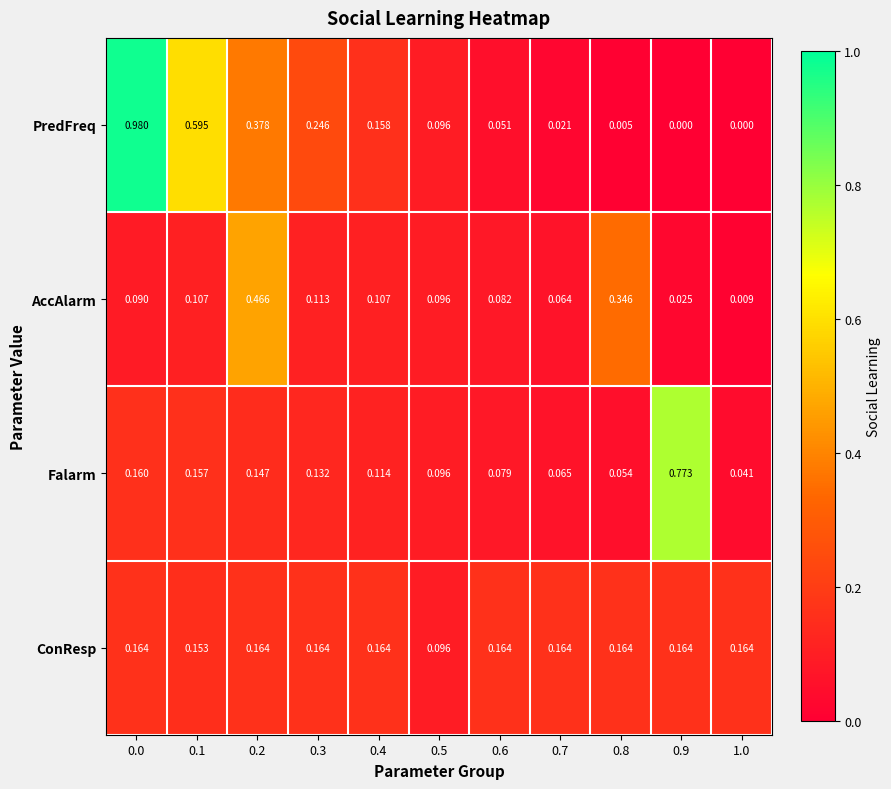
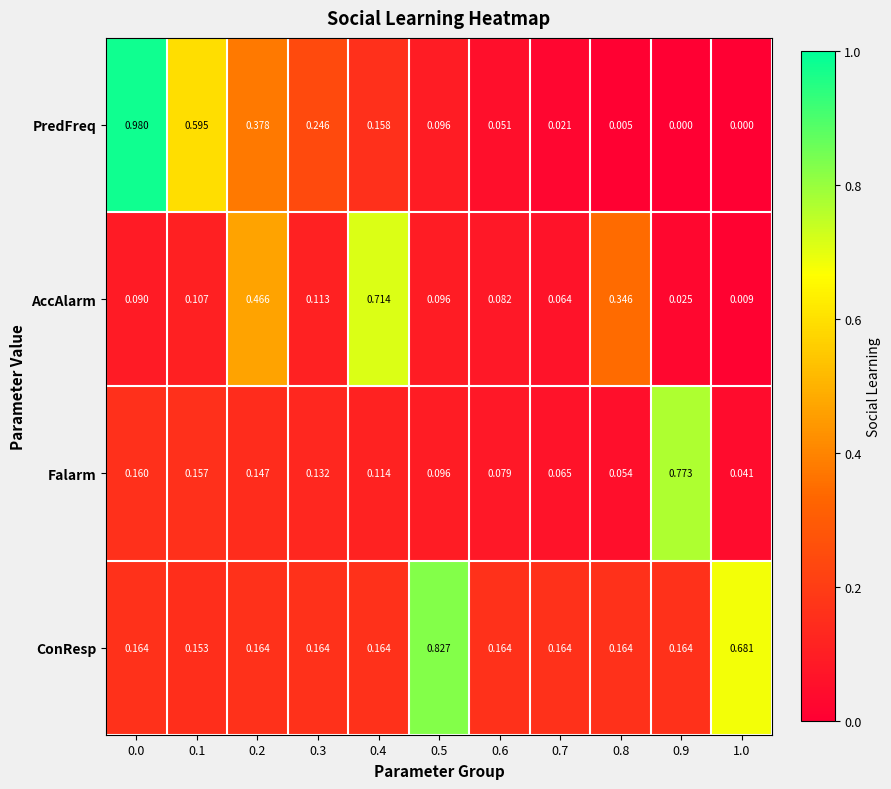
AccAlarm, 0.4: 0.107 -> 0.714
ConResp, 0.5: 0.096 -> 0.827
ConResp, 1.0: 0.164 -> 0.681
